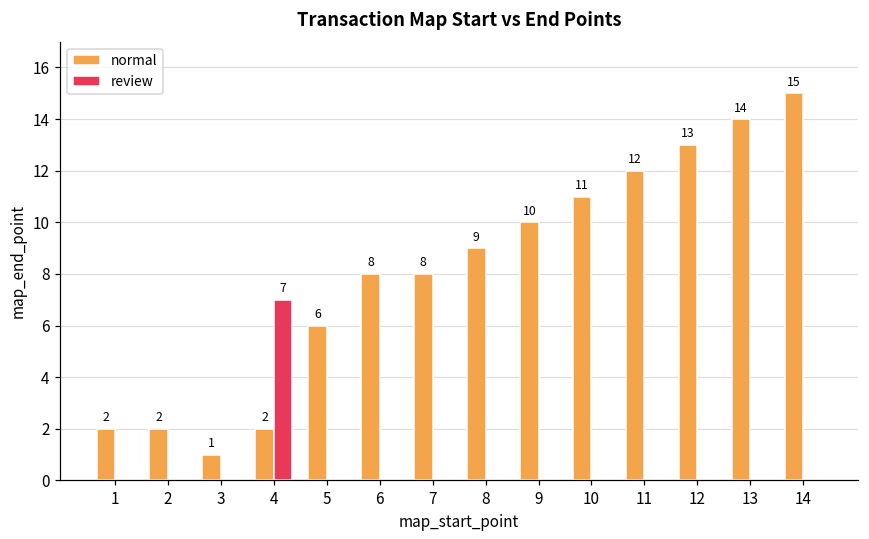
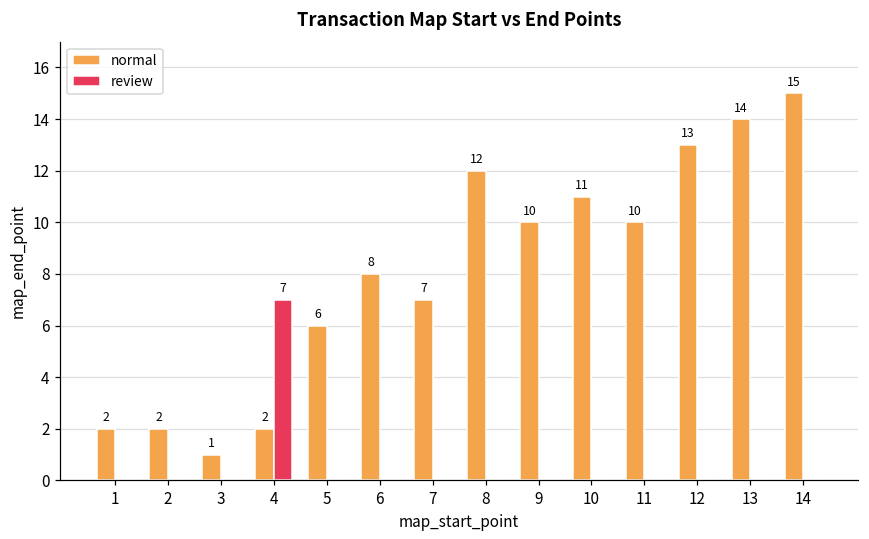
normal, 7: 8 -> 7
normal, 8: 9 -> 12
normal, 11: 12 -> 10
